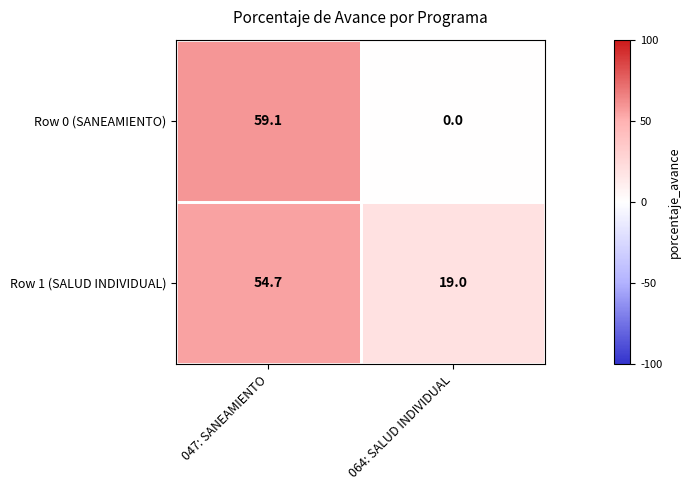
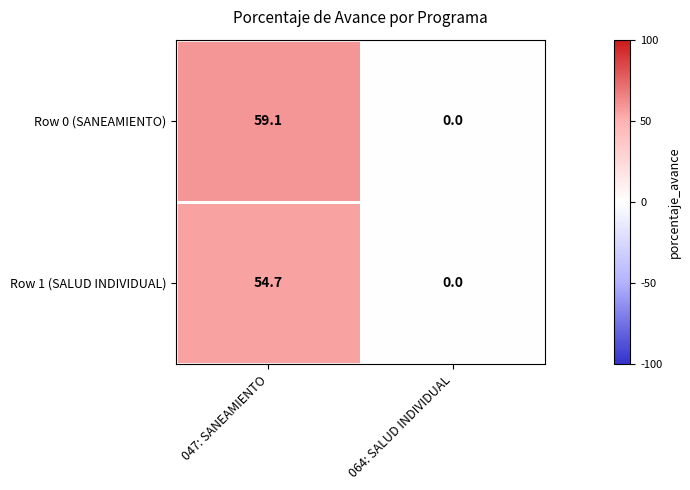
Row 1 (SALUD INDIVIDUAL), 064: SALUD INDIVIDUAL: 19.0 -> 0.0
